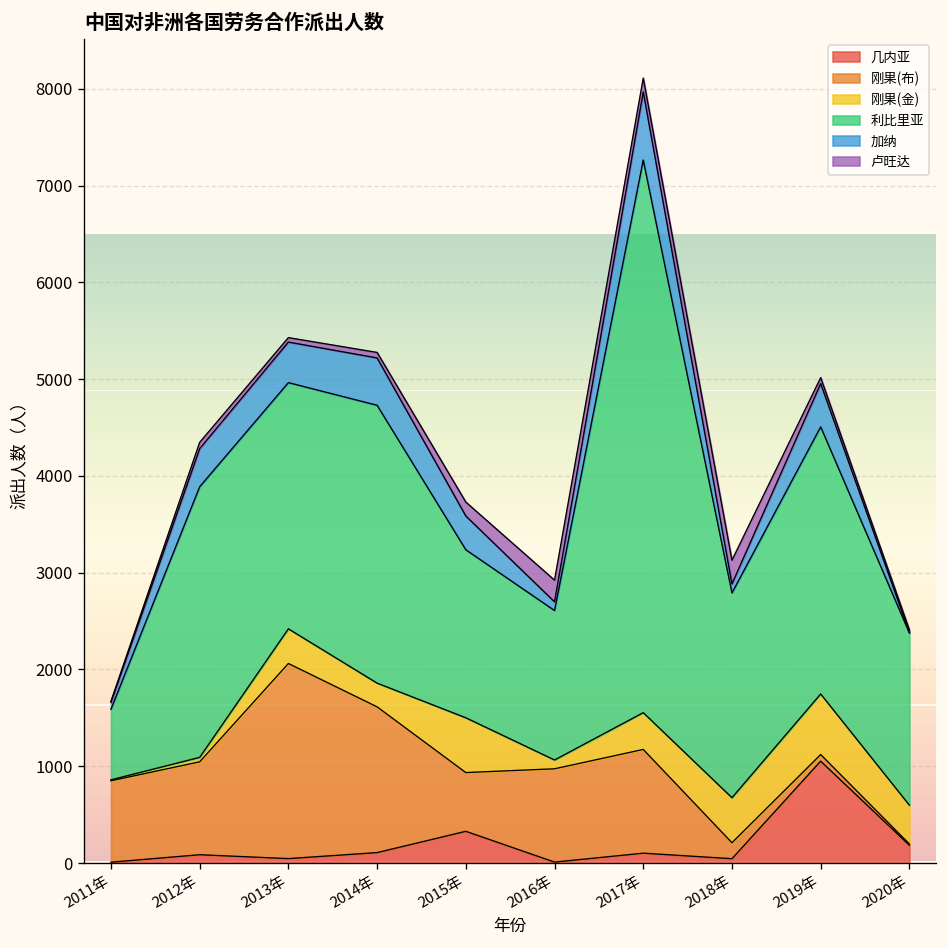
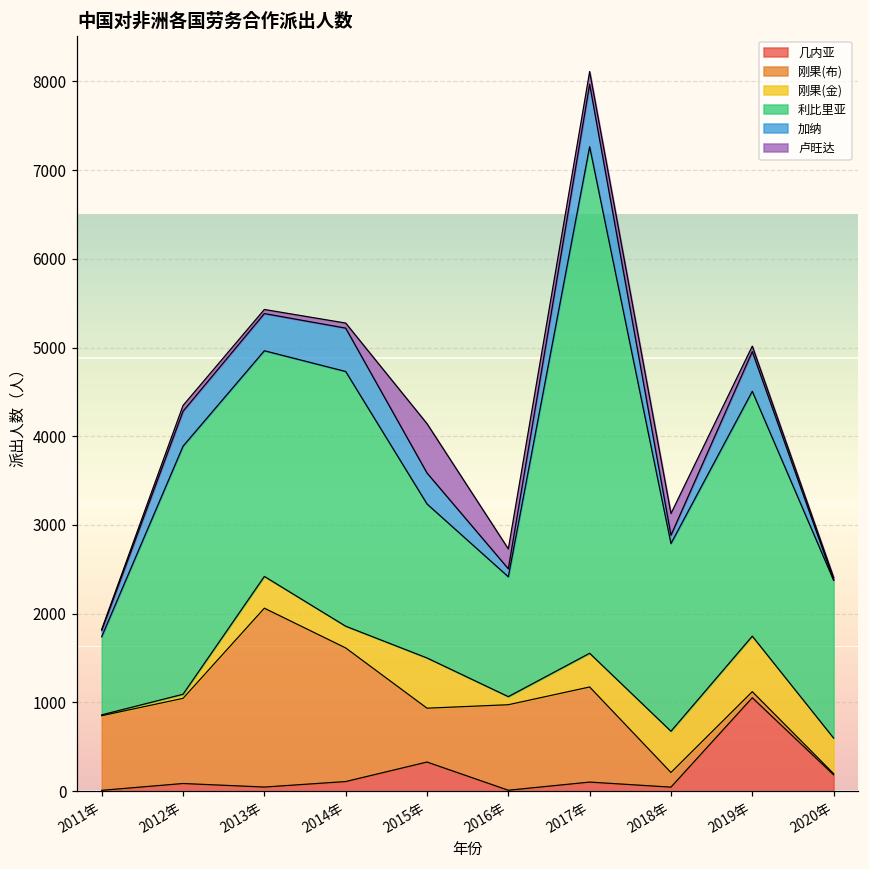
利比里亚, 2011年: 700 -> 900
卢旺达, 2015年: 100 -> 600
利比里亚, 2016年: 1500 -> 1400
